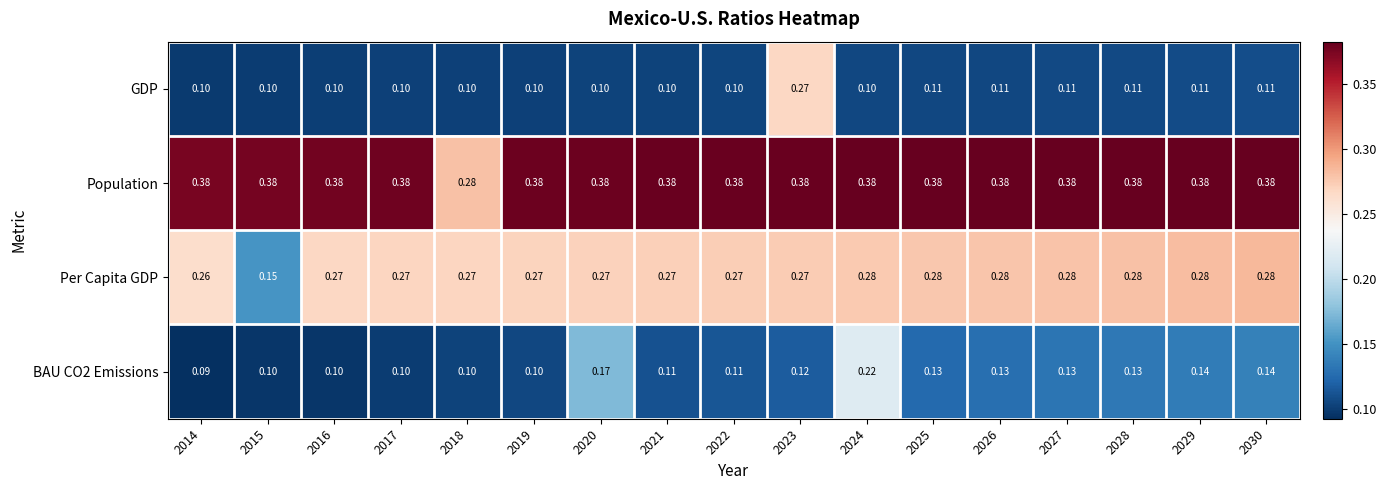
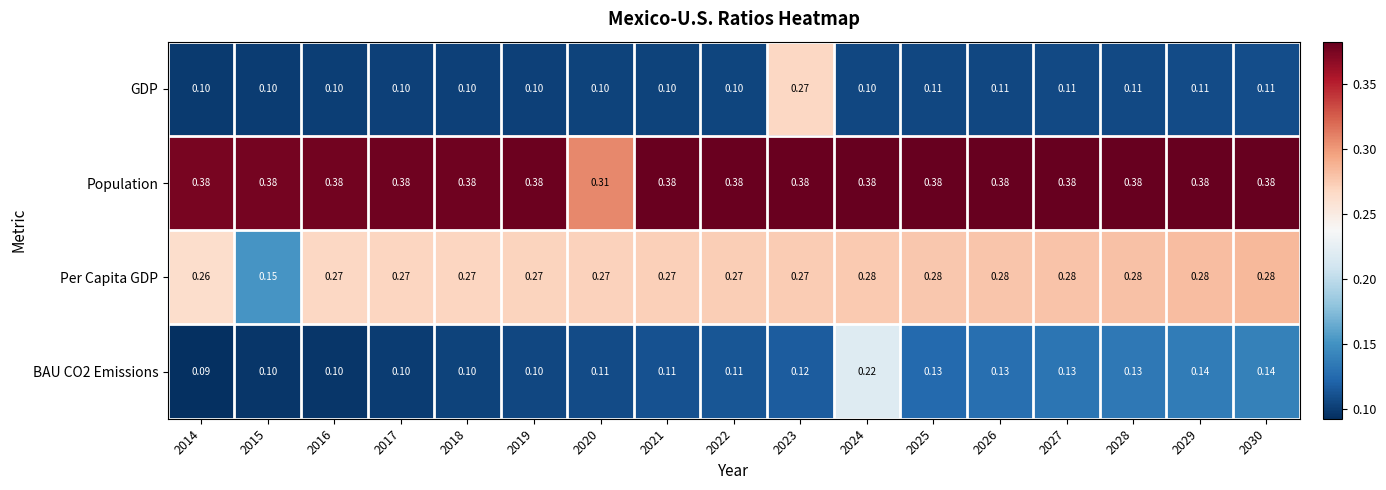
Population, 2018: 0.28 -> 0.38
Population, 2020: 0.38 -> 0.31
BAU CO2 Emissions, 2020: 0.17 -> 0.11
